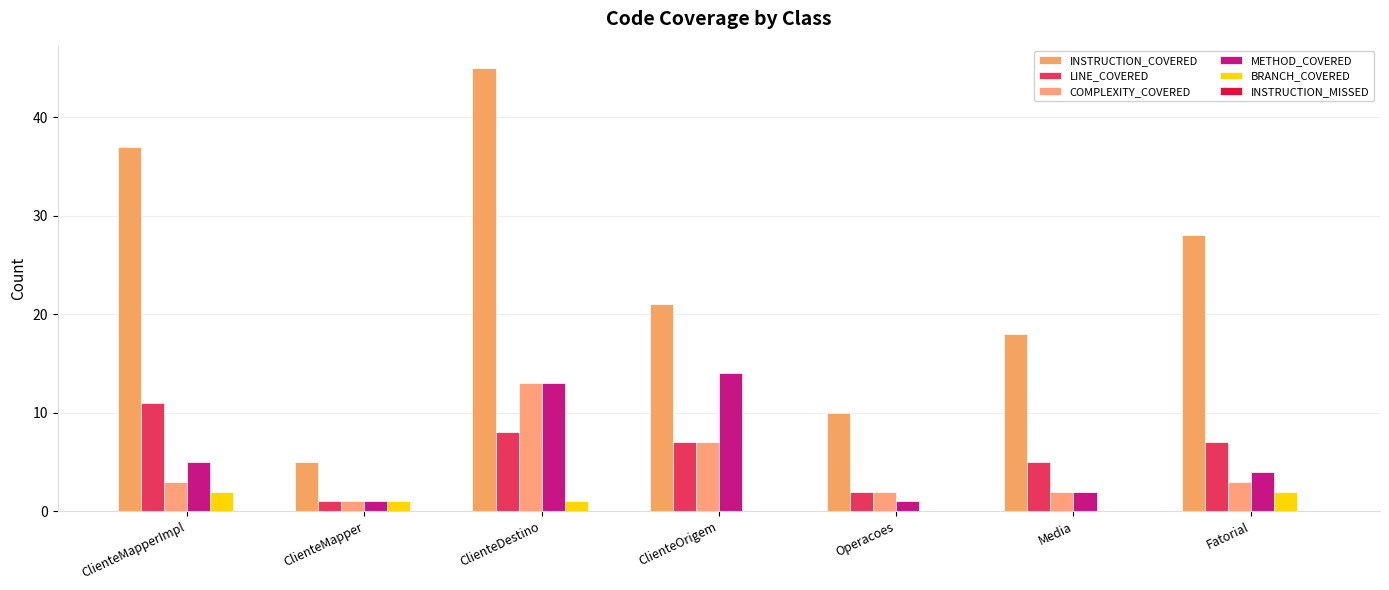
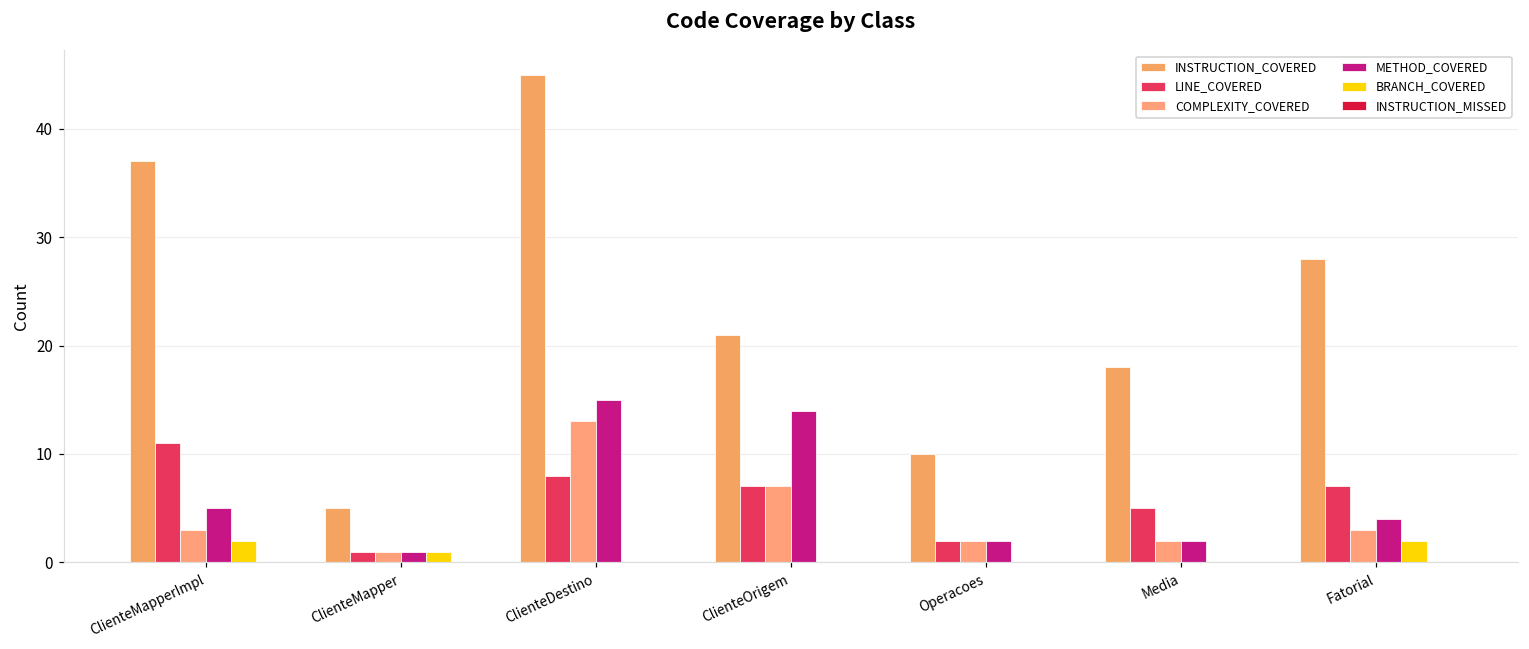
METHOD_COVERED, ClienteDestino: 13 -> 15
BRANCH_COVERED, ClienteDestino: 1 -> 0
METHOD_COVERED, Operacoes: 1 -> 2
